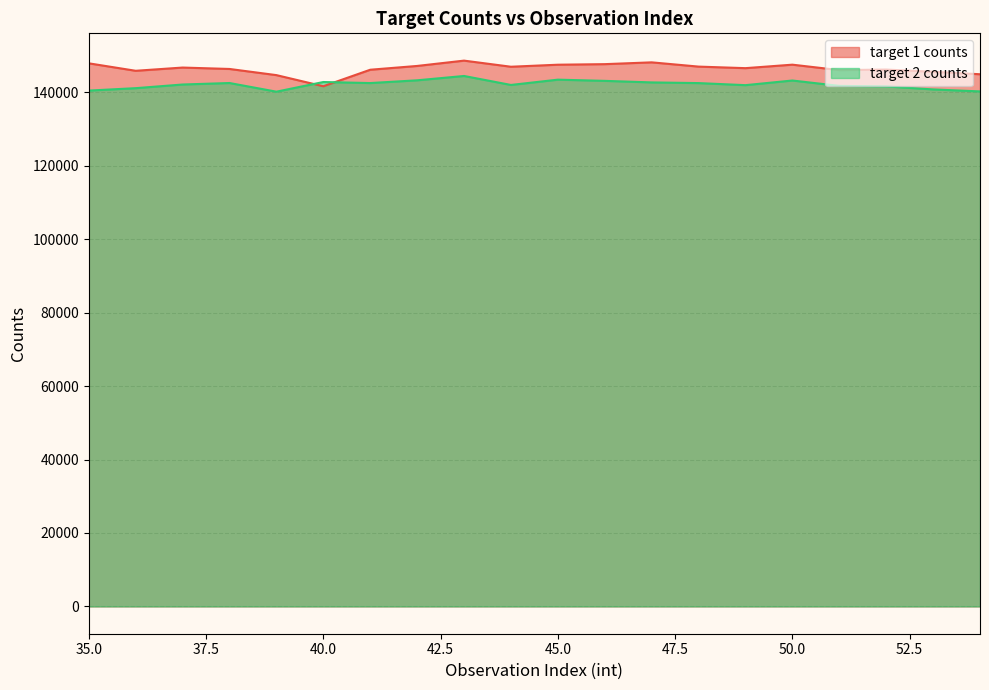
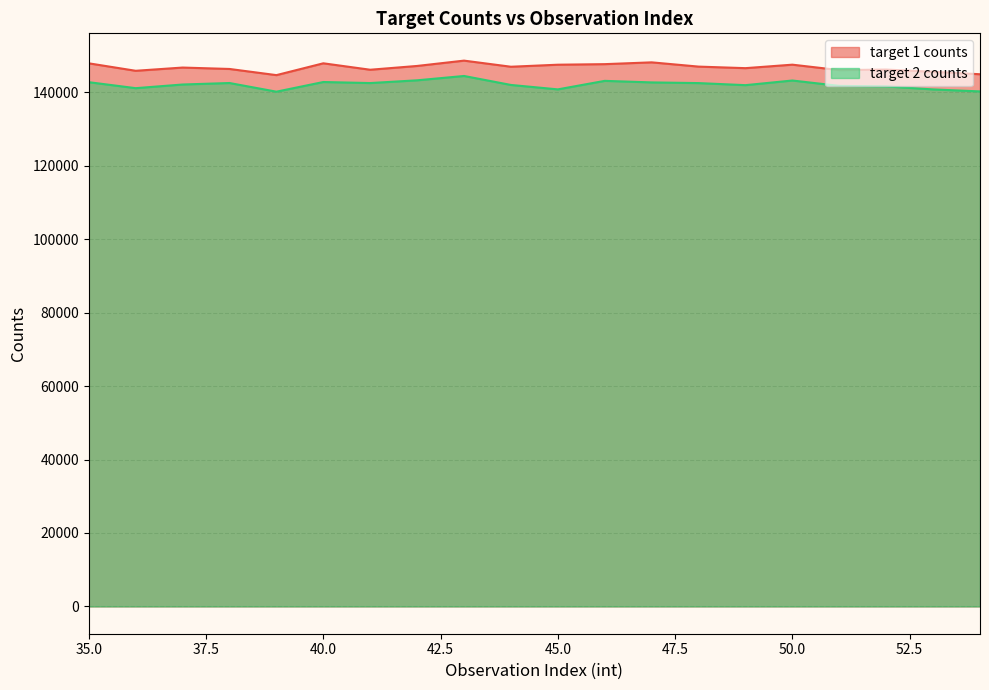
target 2 counts, 35.0: 140000 -> 143000
target 1 counts, 40.0: 142000 -> 148000
target 2 counts, 45.0: 143000 -> 141000
